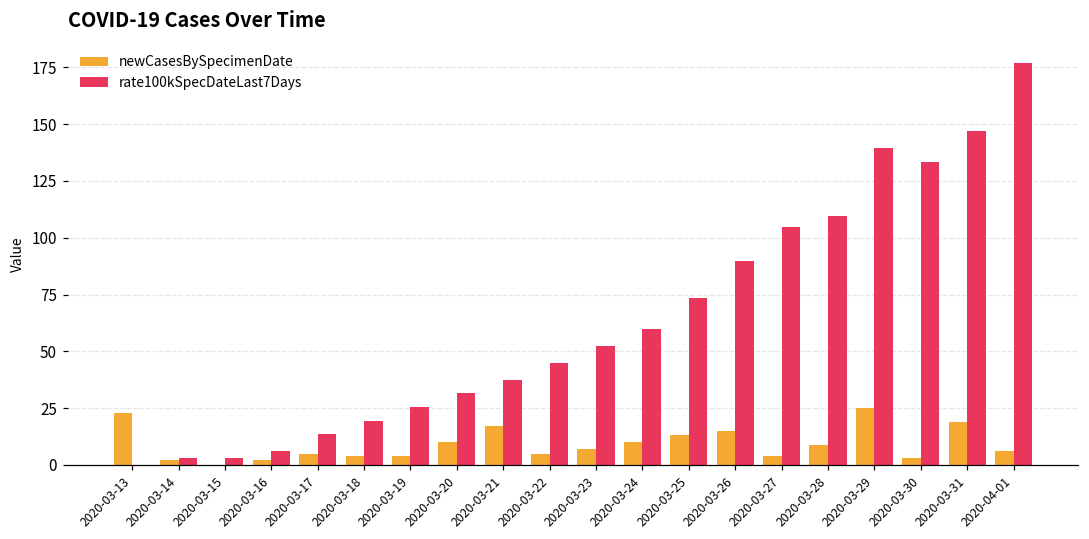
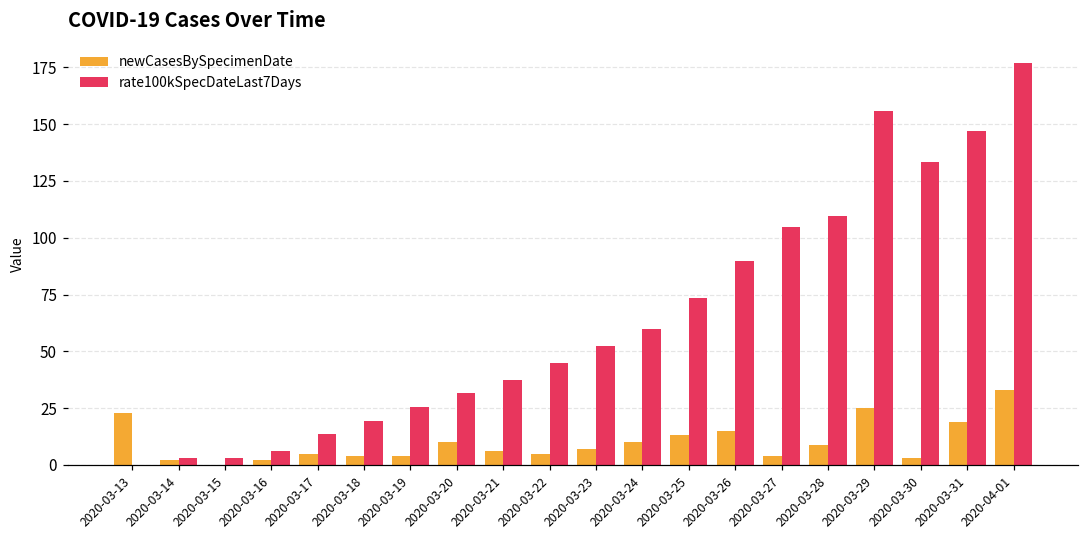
newCasesBySpecimenDate, 2020-03-21: 17 -> 6
rate100kSpecDateLast7Days, 2020-03-29: 139 -> 156
newCasesBySpecimenDate, 2020-04-01: 6 -> 33
